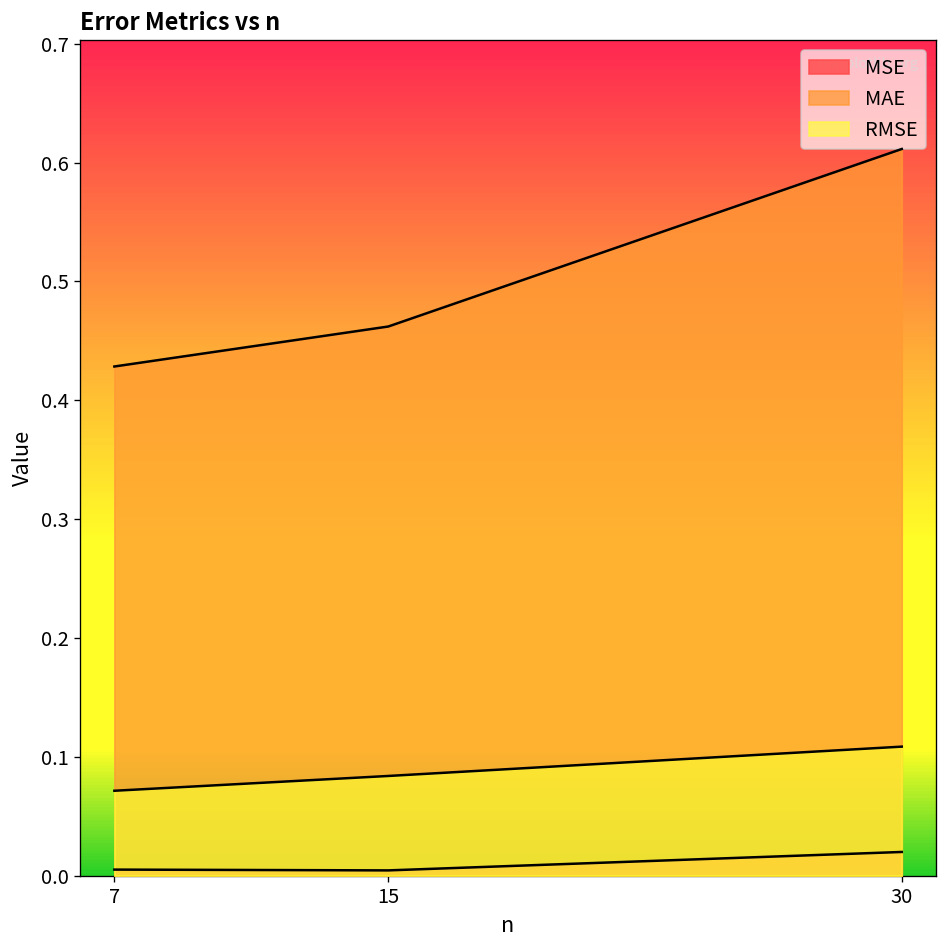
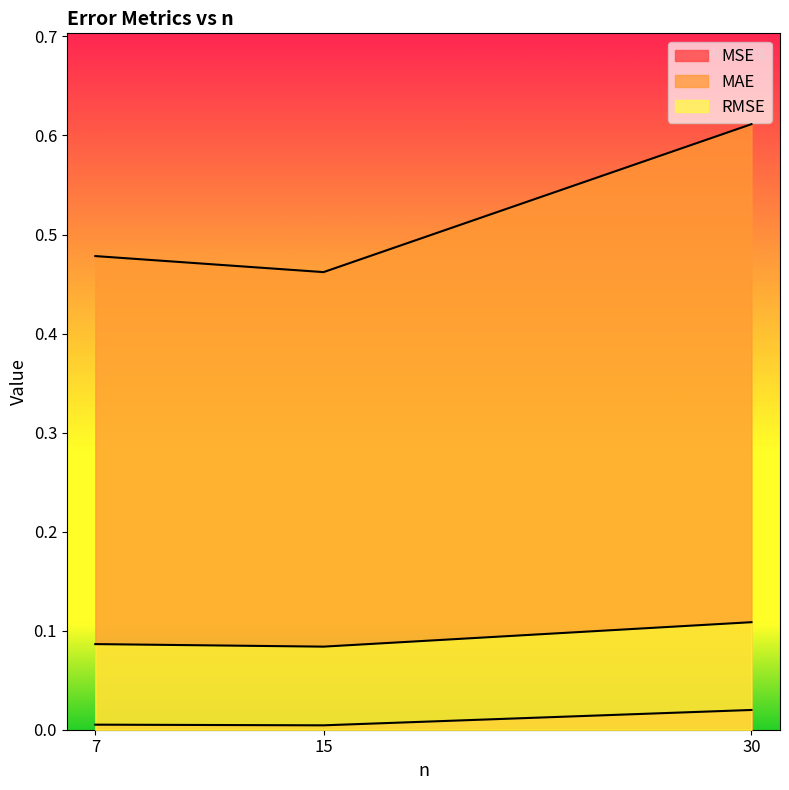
MAE, 7: 0.43 -> 0.48
RMSE, 7: 0.07 -> 0.09
